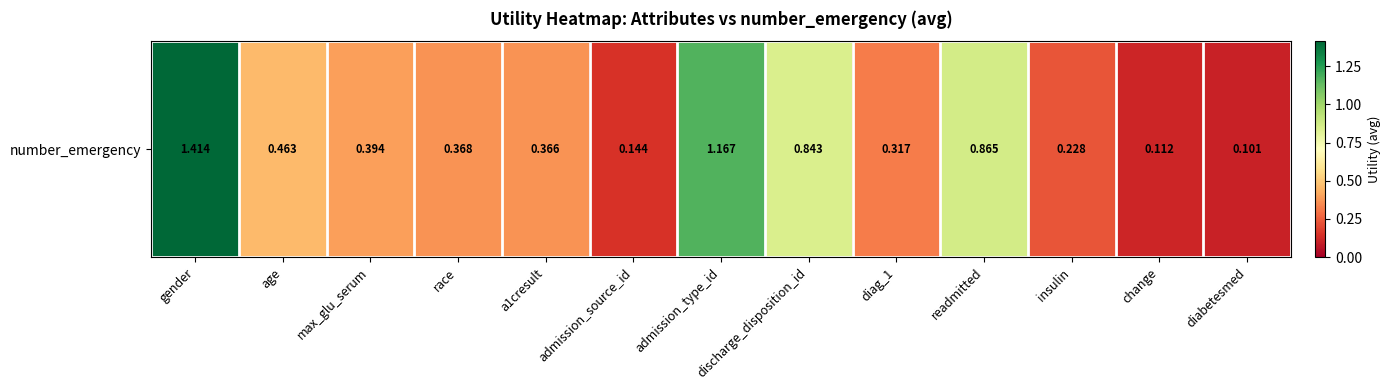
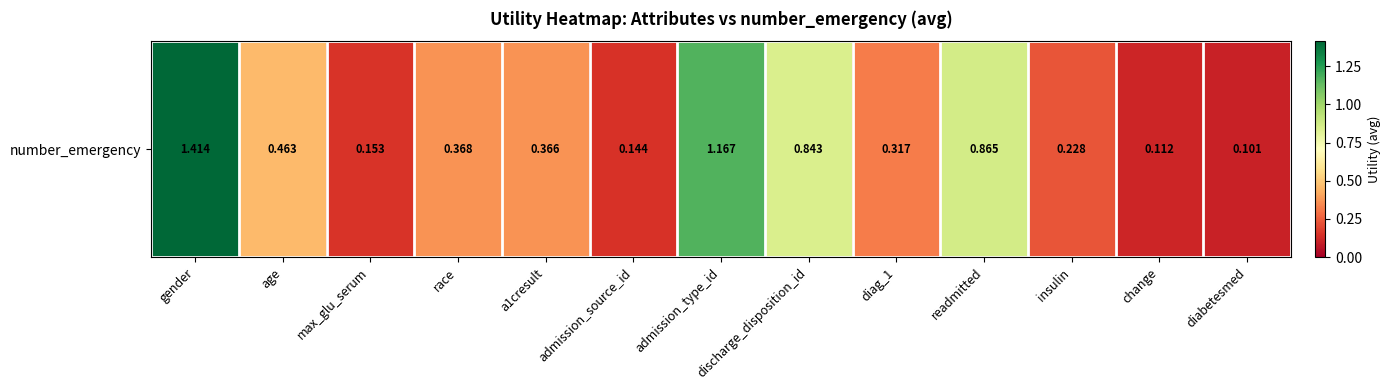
number_emergency, max_glu_serum: 0.394 -> 0.153
